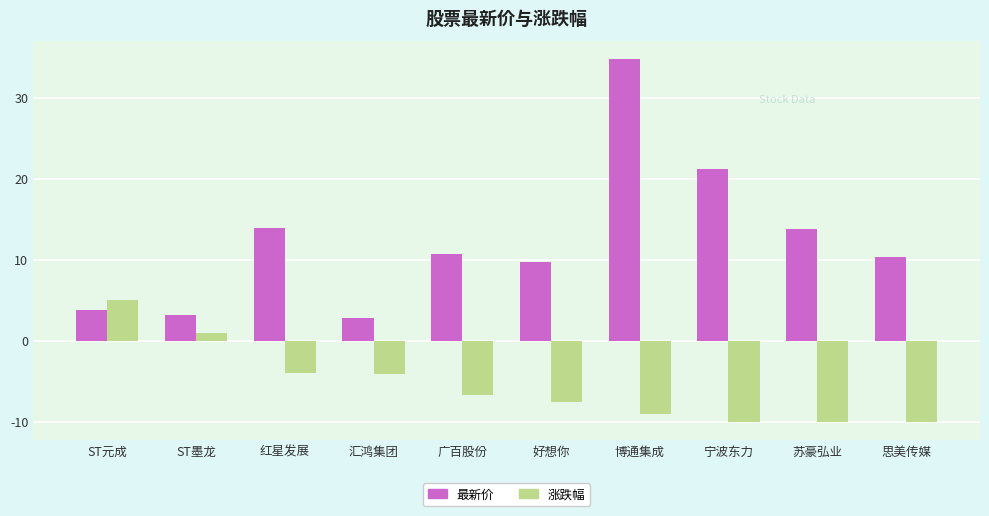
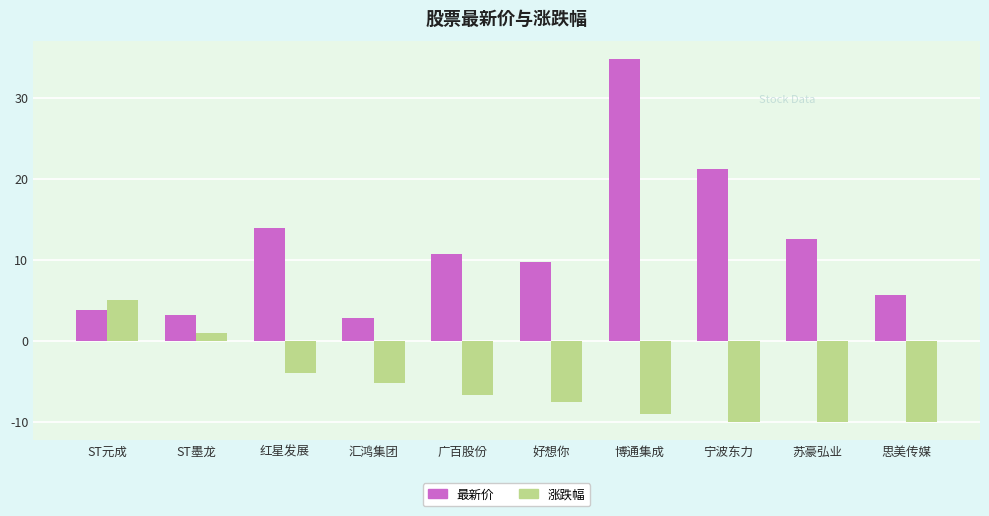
涨跌幅, 汇鸿集团: -4 -> -5
最新价, 苏豪弘业: 14 -> 13
最新价, 思美传媒: 10 -> 6
